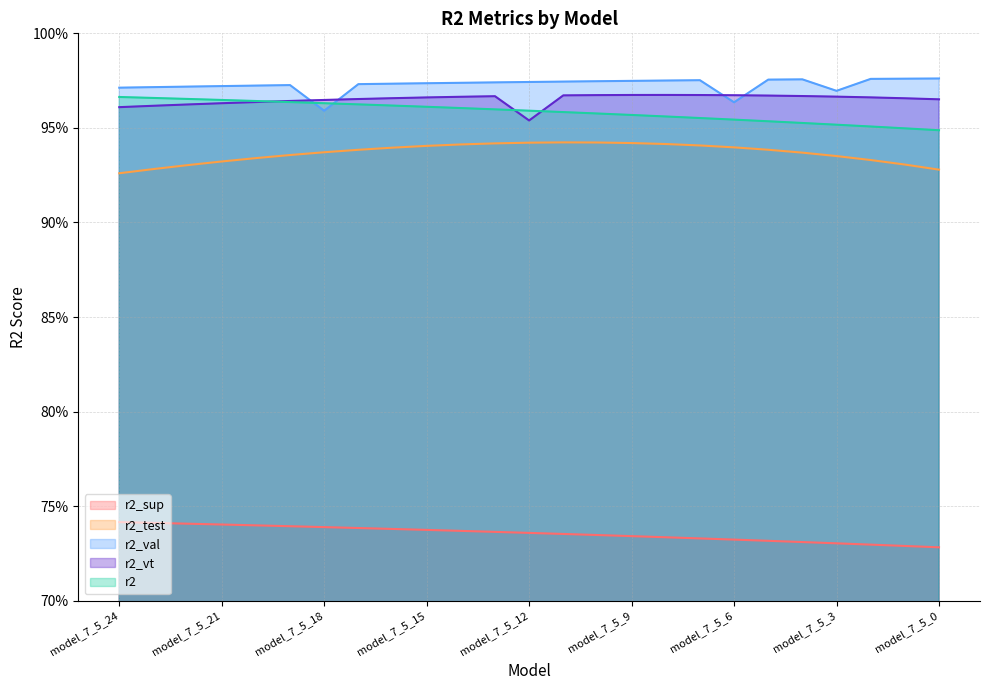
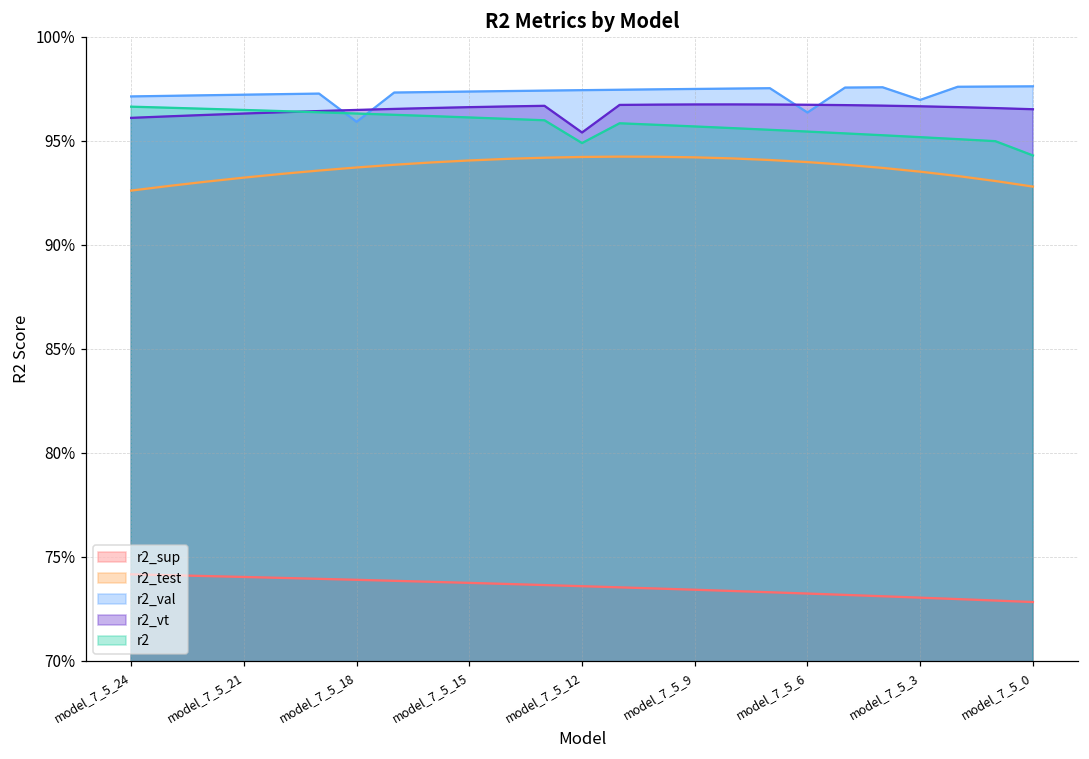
r2, model_7_5_12: 95.9% -> 94.9%
r2, model_7_5_0: 94.9% -> 94.3%
